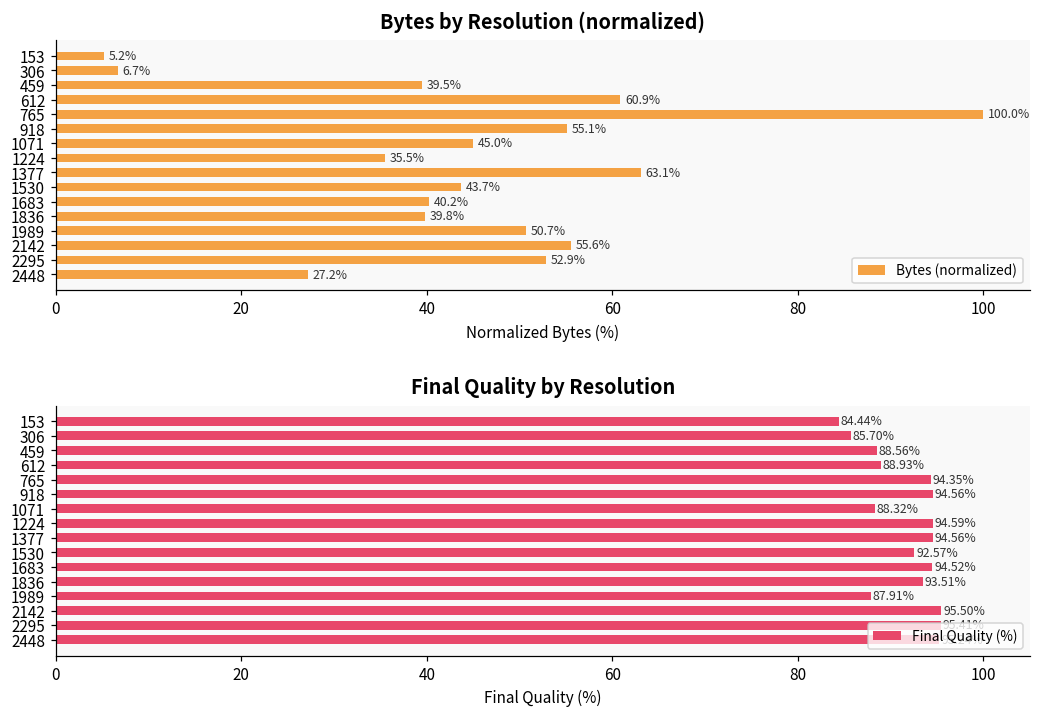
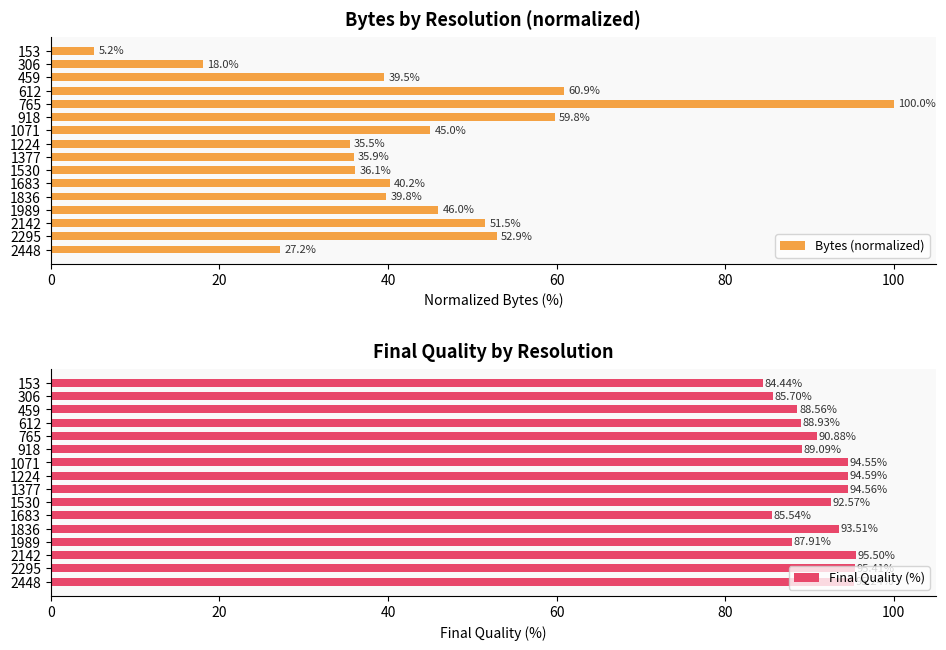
Bytes by Resolution (normalized), 306: 6.7% -> 18.0%
Bytes by Resolution (normalized), 918: 55.1% -> 59.8%
Bytes by Resolution (normalized), 1377: 63.1% -> 35.9%
Bytes by Resolution (normalized), 1530: 43.7% -> 36.1%
Bytes by Resolution (normalized), 1989: 50.7% -> 46.0%
Bytes by Resolution (normalized), 2142: 55.6% -> 51.5%
Final Quality by Resolution, 765: 94.35% -> 90.88%
Final Quality by Resolution, 918: 94.56% -> 89.09%
Final Quality by Resolution, 1071: 88.32% -> 94.55%
Final Quality by Resolution, 1683: 94.52% -> 85.54%
